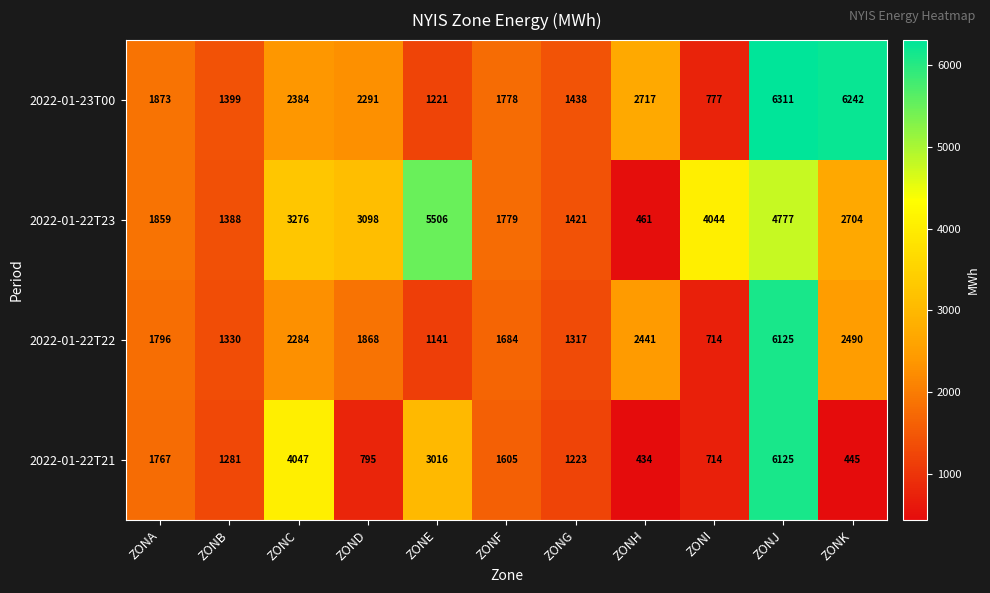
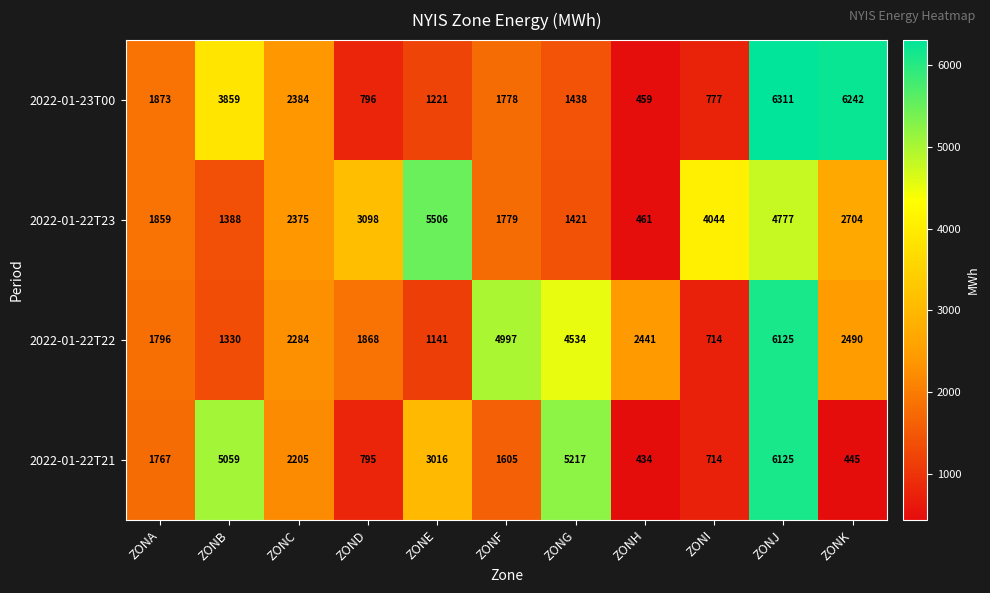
2022-01-23T00, ZONB: 1399 -> 3859
2022-01-23T00, ZOND: 2291 -> 796
2022-01-23T00, ZONH: 2717 -> 459
2022-01-22T23, ZONC: 3276 -> 2375
2022-01-22T22, ZONF: 1684 -> 4997
2022-01-22T22, ZONG: 1317 -> 4534
2022-01-22T21, ZONB: 1281 -> 5059
2022-01-22T21, ZONC: 4047 -> 2205
2022-01-22T21, ZONG: 1223 -> 5217
